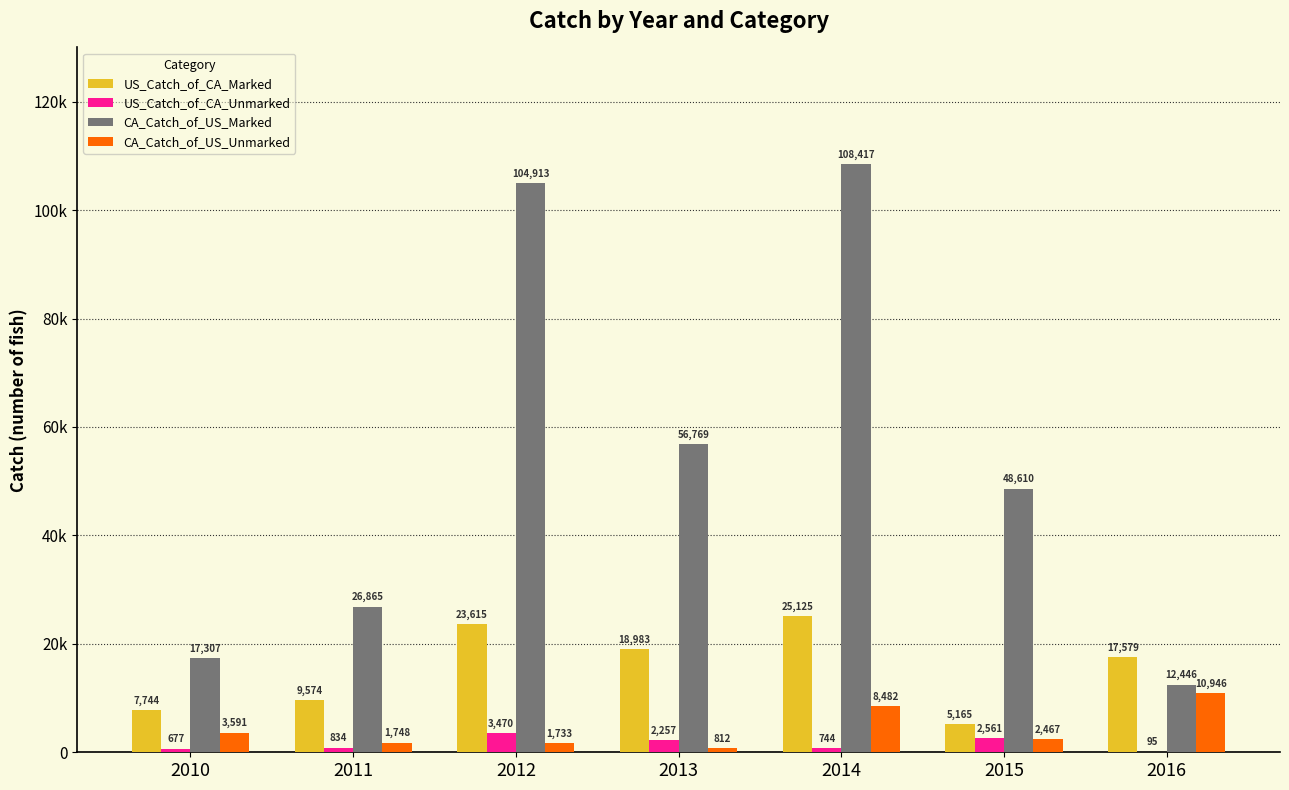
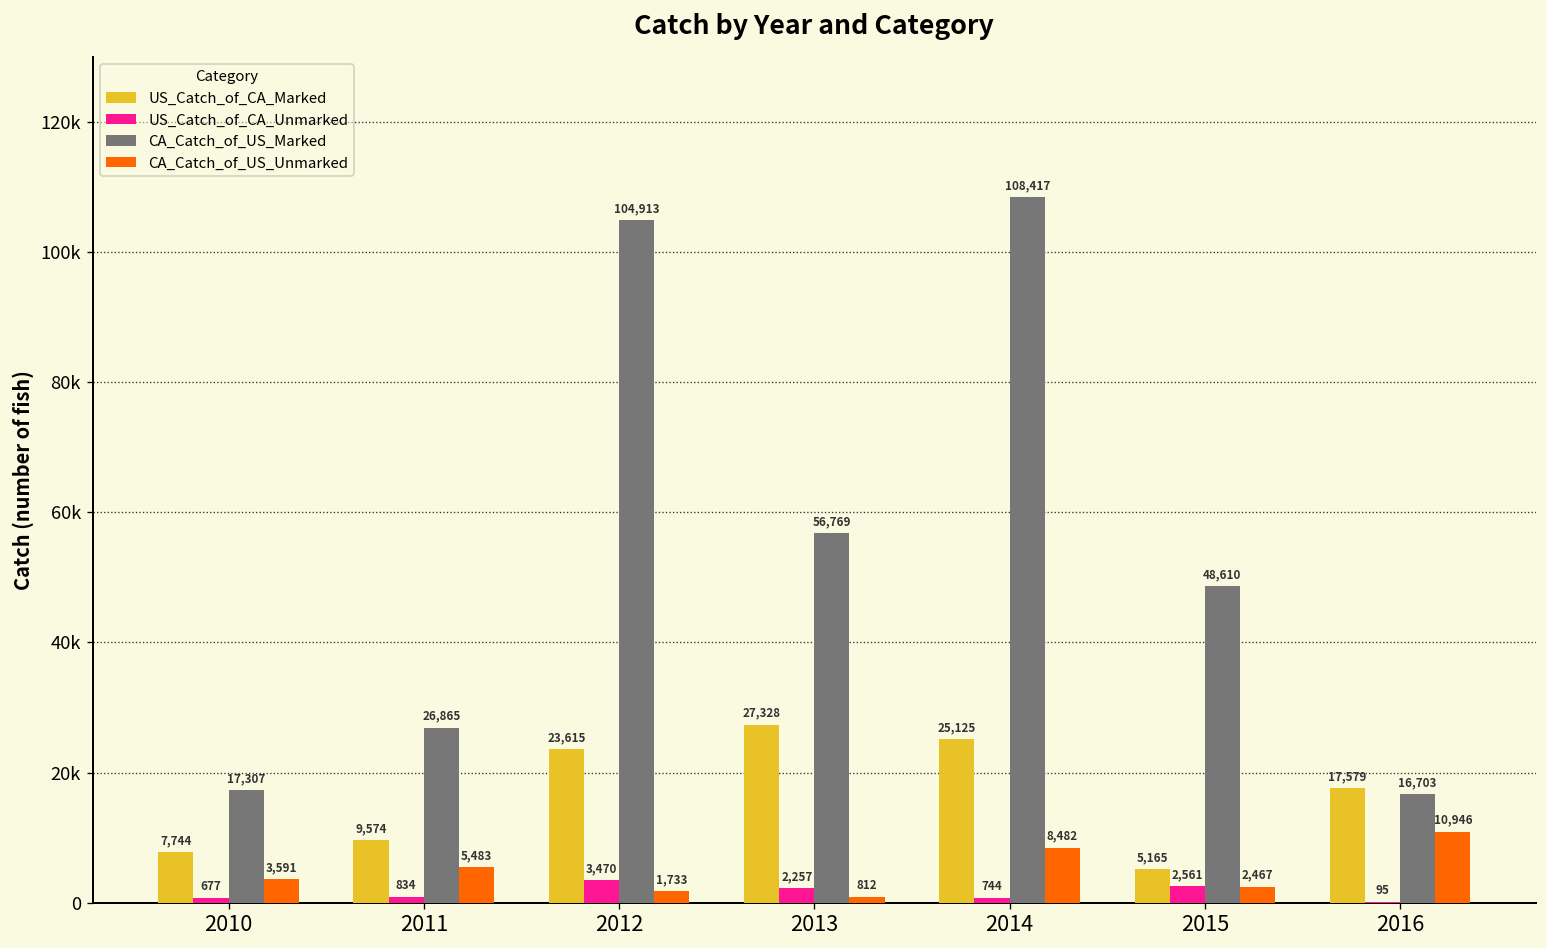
CA_Catch_of_US_Unmarked, 2011: 1,748 -> 5,483
US_Catch_of_CA_Marked, 2013: 18,983 -> 27,328
CA_Catch_of_US_Marked, 2016: 12,446 -> 16,703
